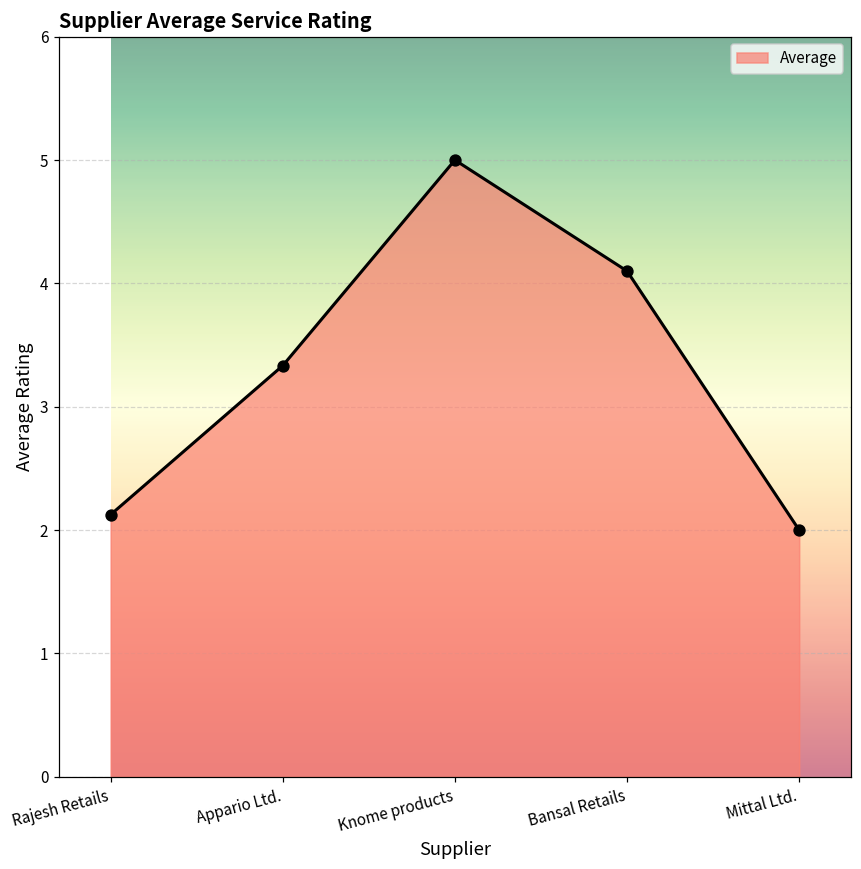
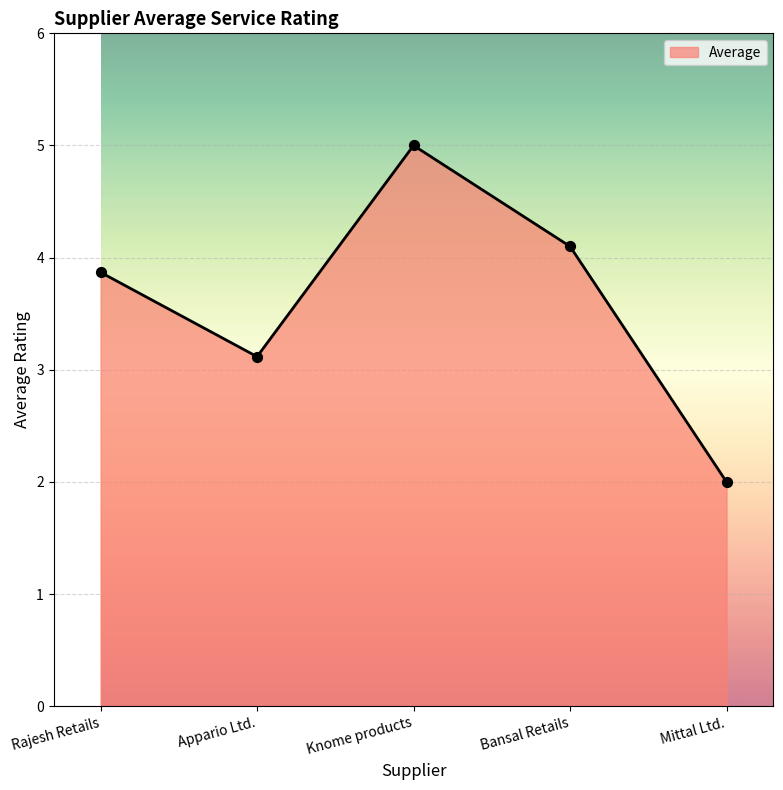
Rajesh Retails: 2.13 -> 3.87
Appario Ltd.: 3.33 -> 3.12
